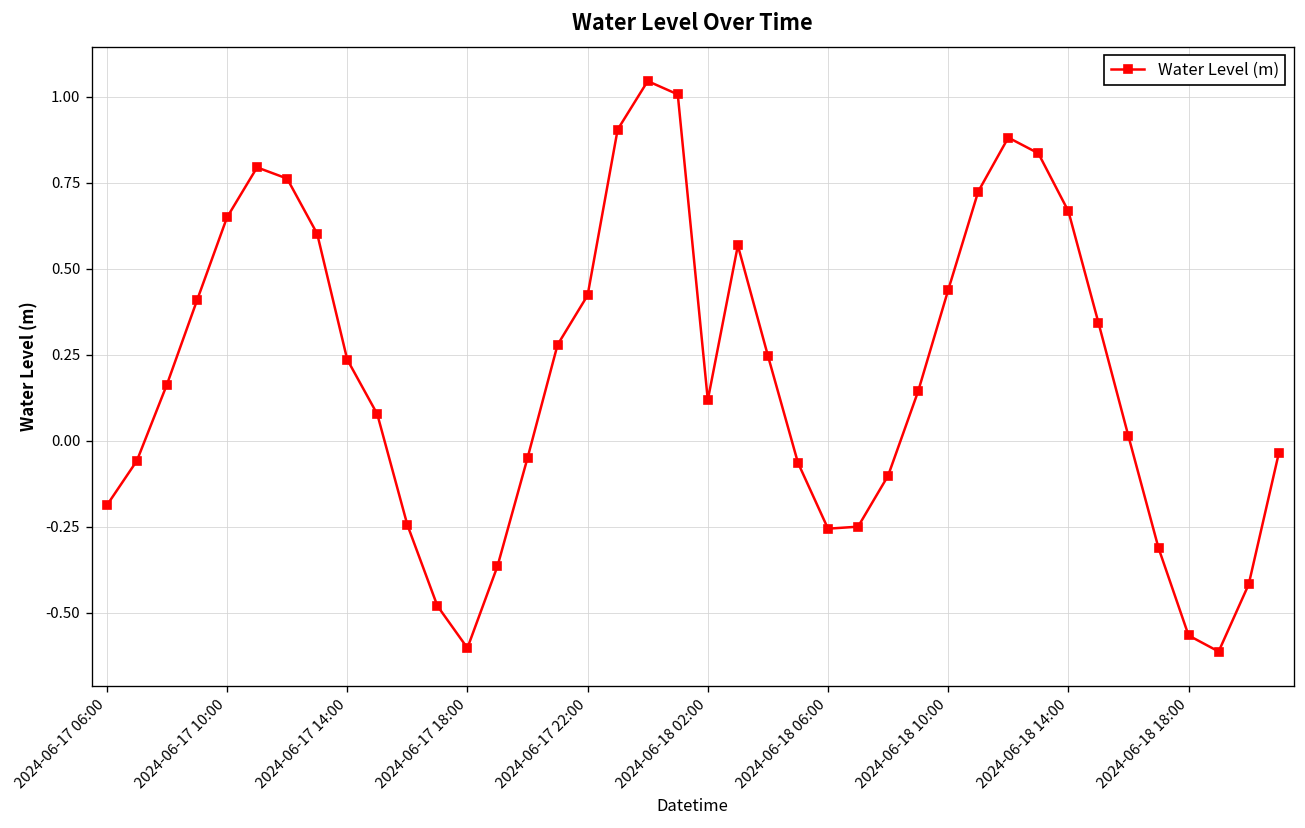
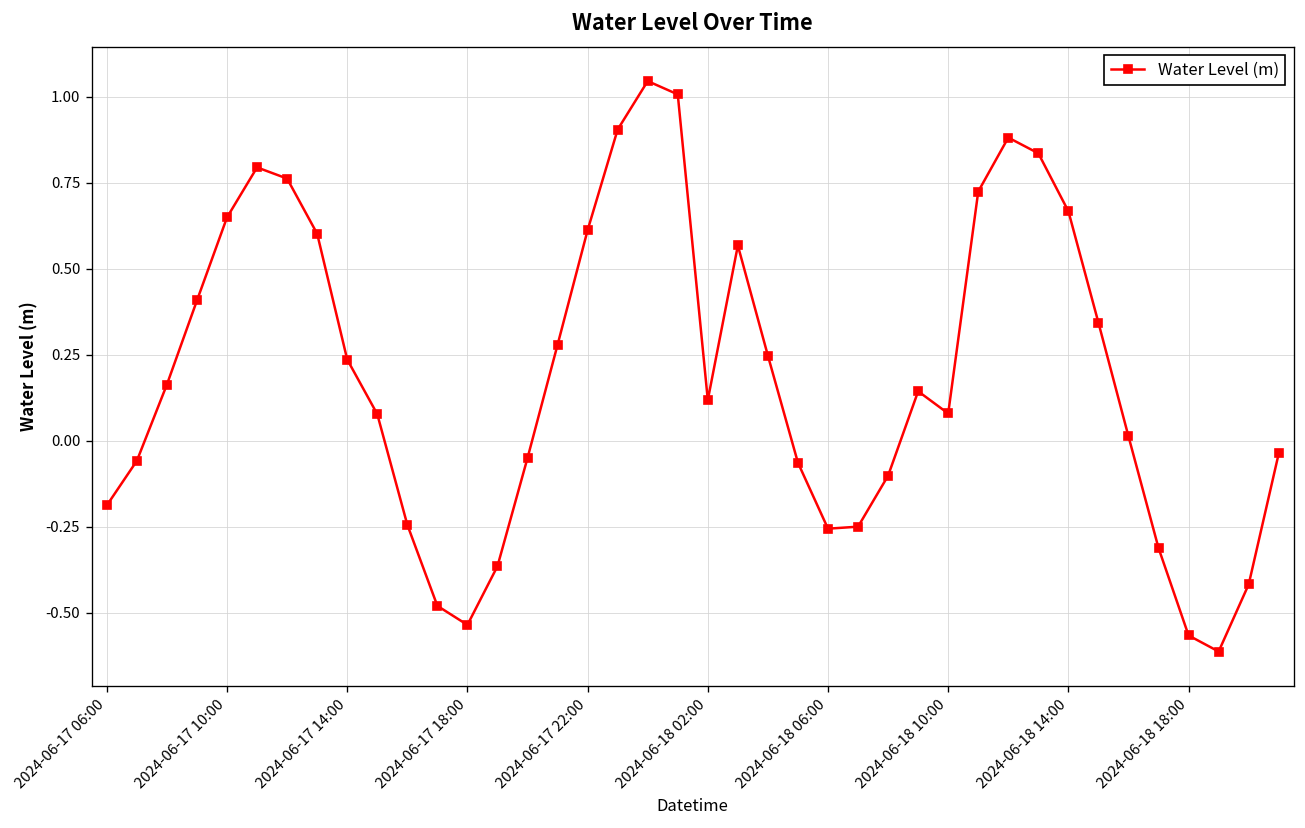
2024-06-17 18:00: -0.60 -> -0.53
2024-06-17 22:00: 0.42 -> 0.61
2024-06-18 10:00: 0.44 -> 0.08
